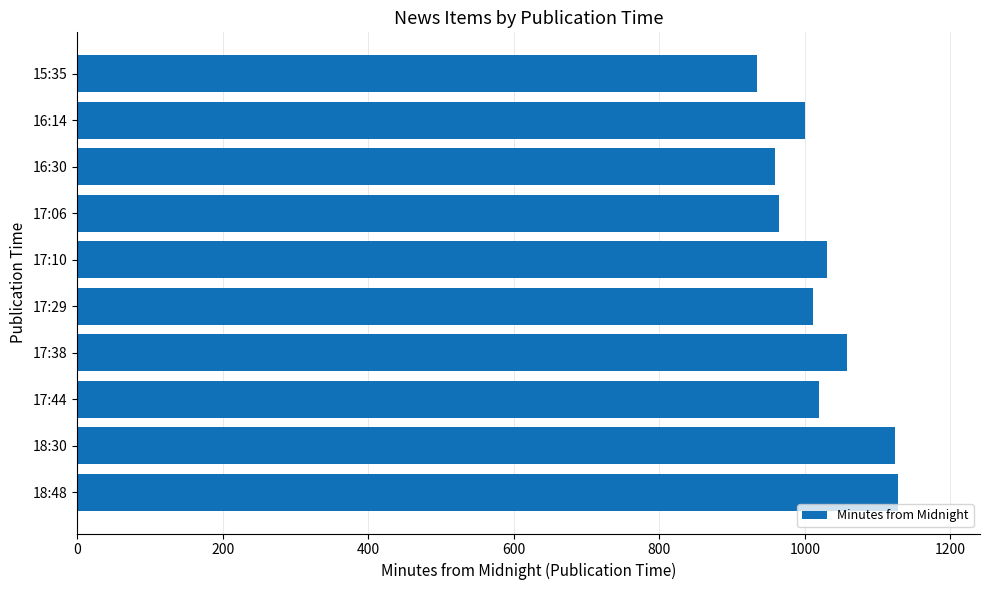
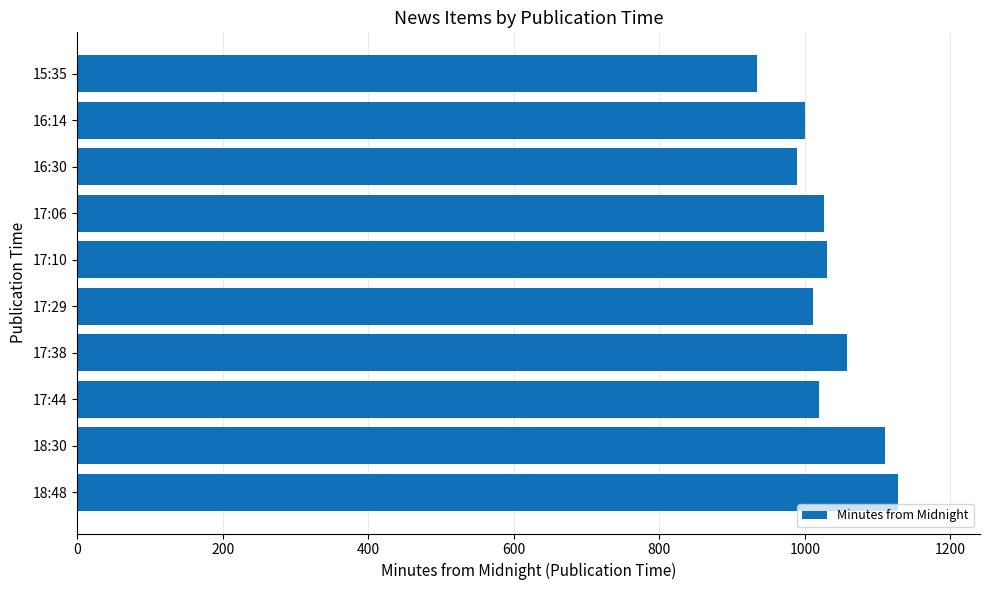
16:30: 960 -> 990
17:06: 970 -> 1030
18:30: 1120 -> 1110
